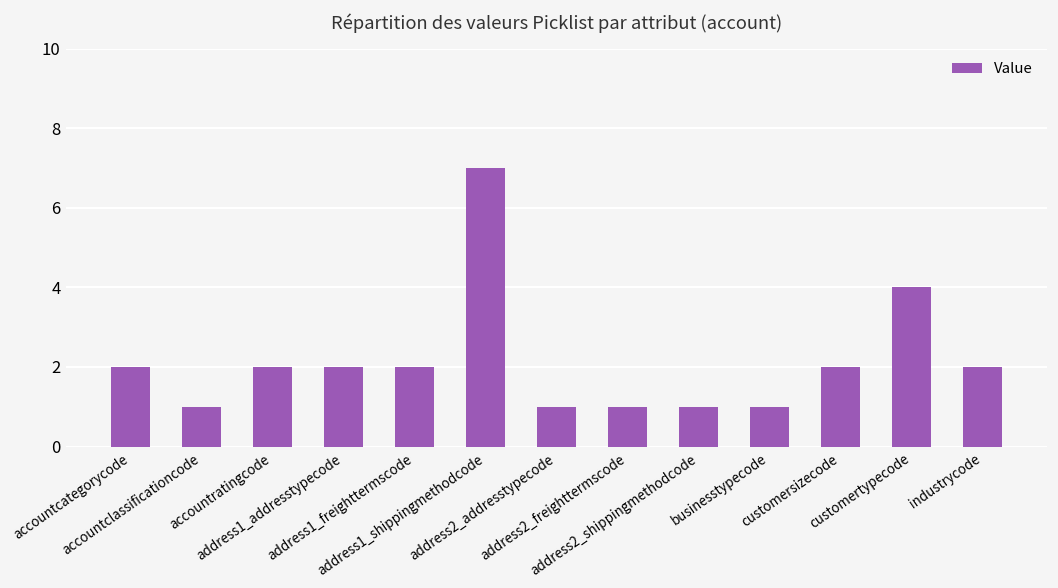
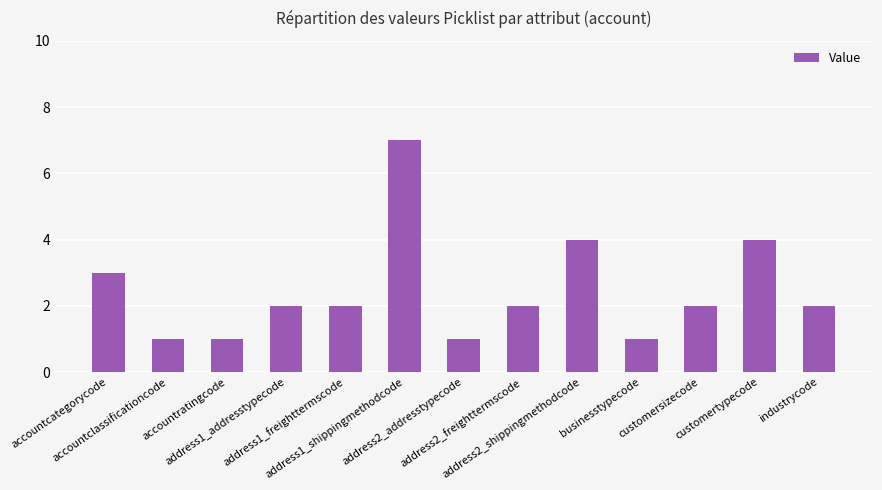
accountcategorycode: 2 -> 3
accountratingcode: 2 -> 1
address2_freighttermscode: 1 -> 2
address2_shippingmethodcode: 1 -> 4
